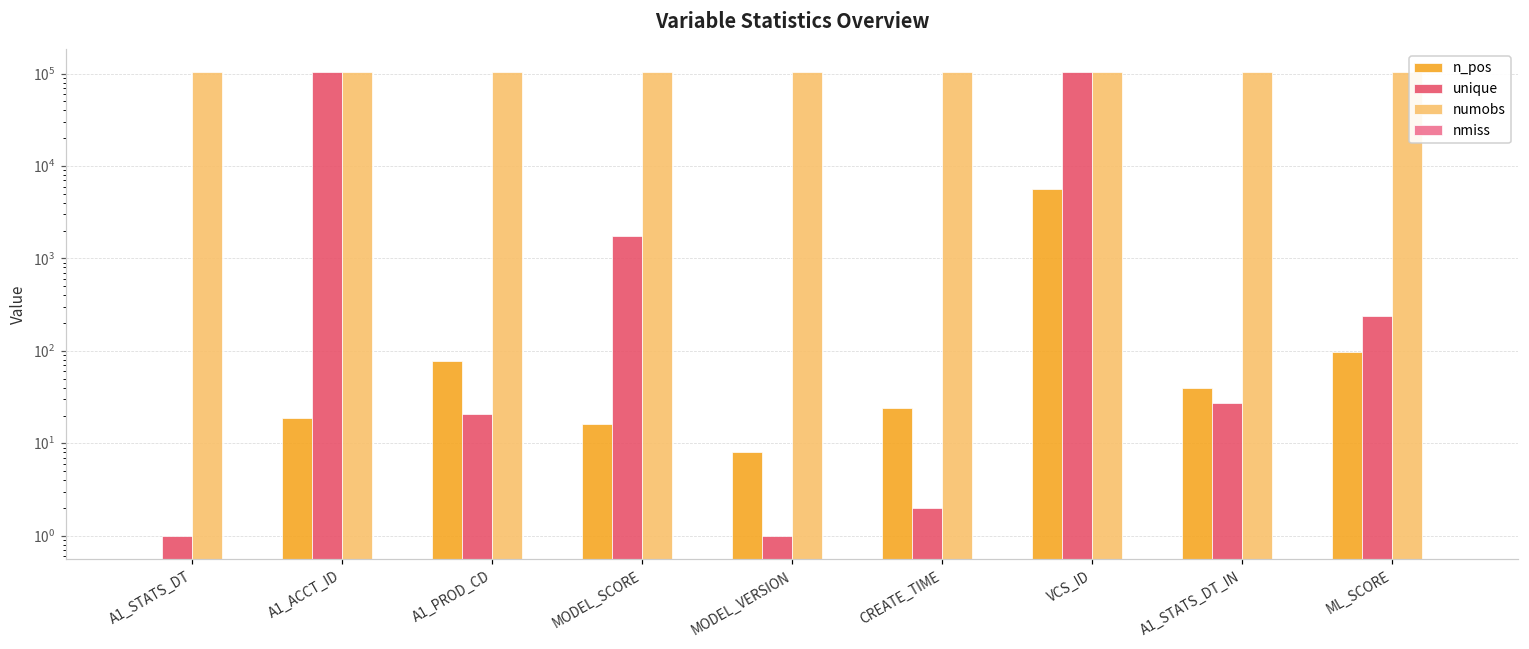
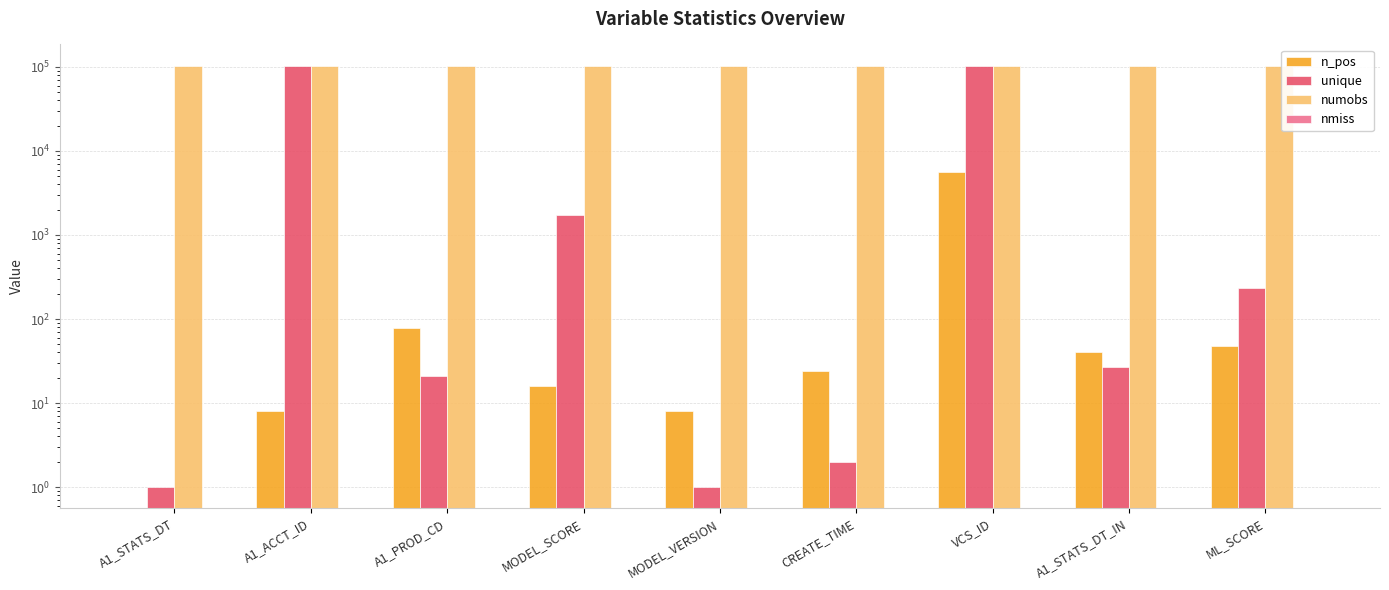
n_pos, A1_ACCT_ID: 19 -> 8
n_pos, ML_SCORE: 100 -> 50
